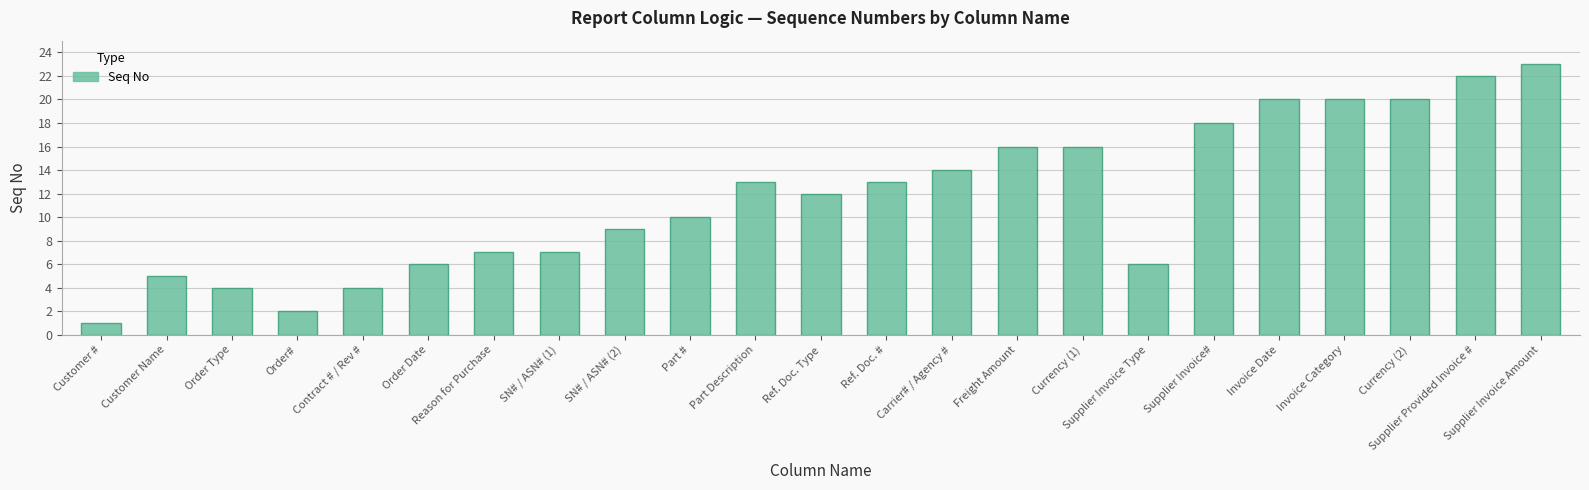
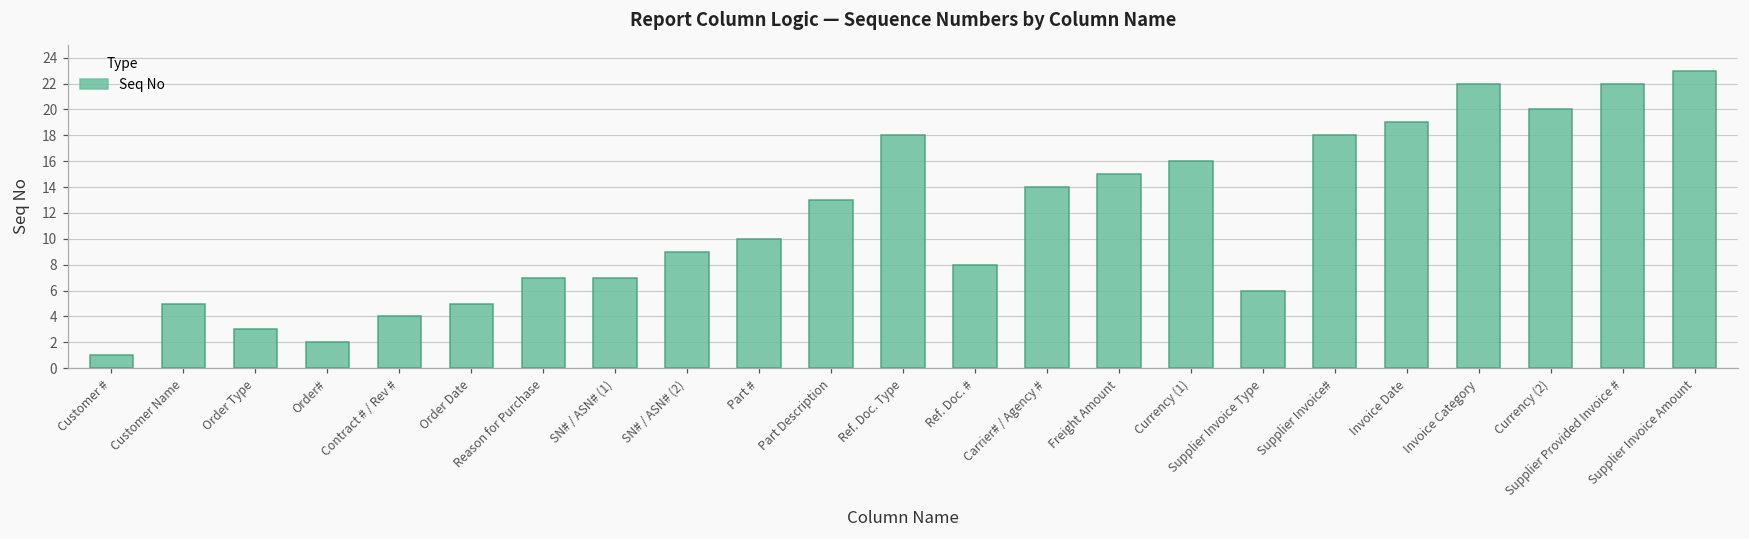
Order Type: 4 -> 3
Order Date: 6 -> 5
Ref. Doc. Type: 12 -> 18
Ref. Doc. #: 13 -> 8
Freight Amount: 16 -> 15
Invoice Date: 20 -> 19
Invoice Category: 20 -> 22
